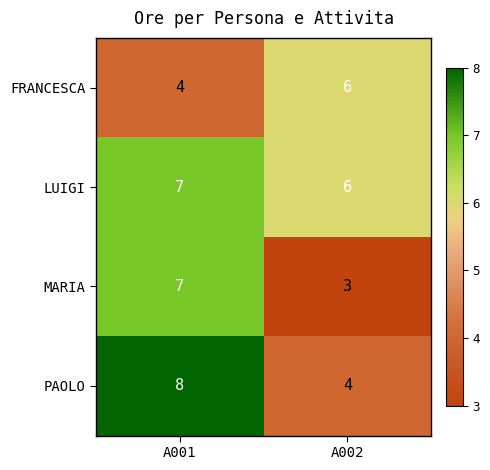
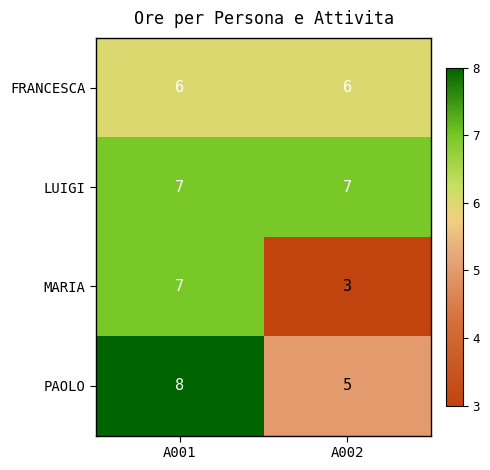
FRANCESCA, A001: 4 -> 6
LUIGI, A002: 6 -> 7
PAOLO, A002: 4 -> 5
